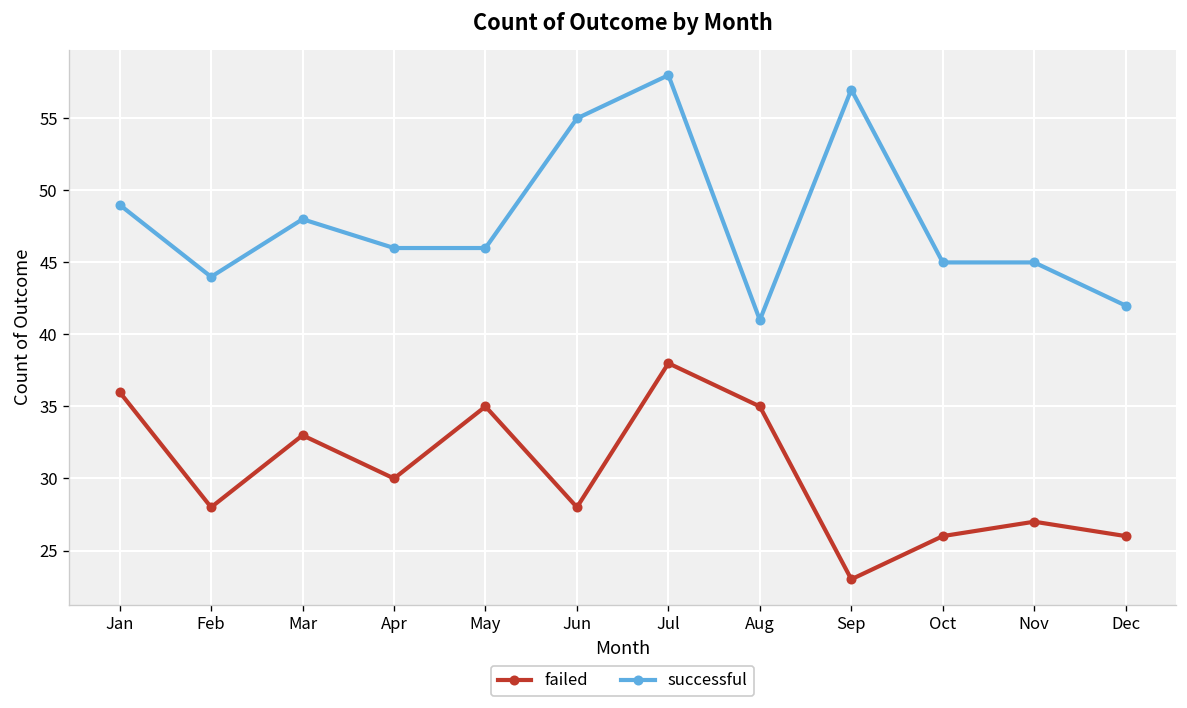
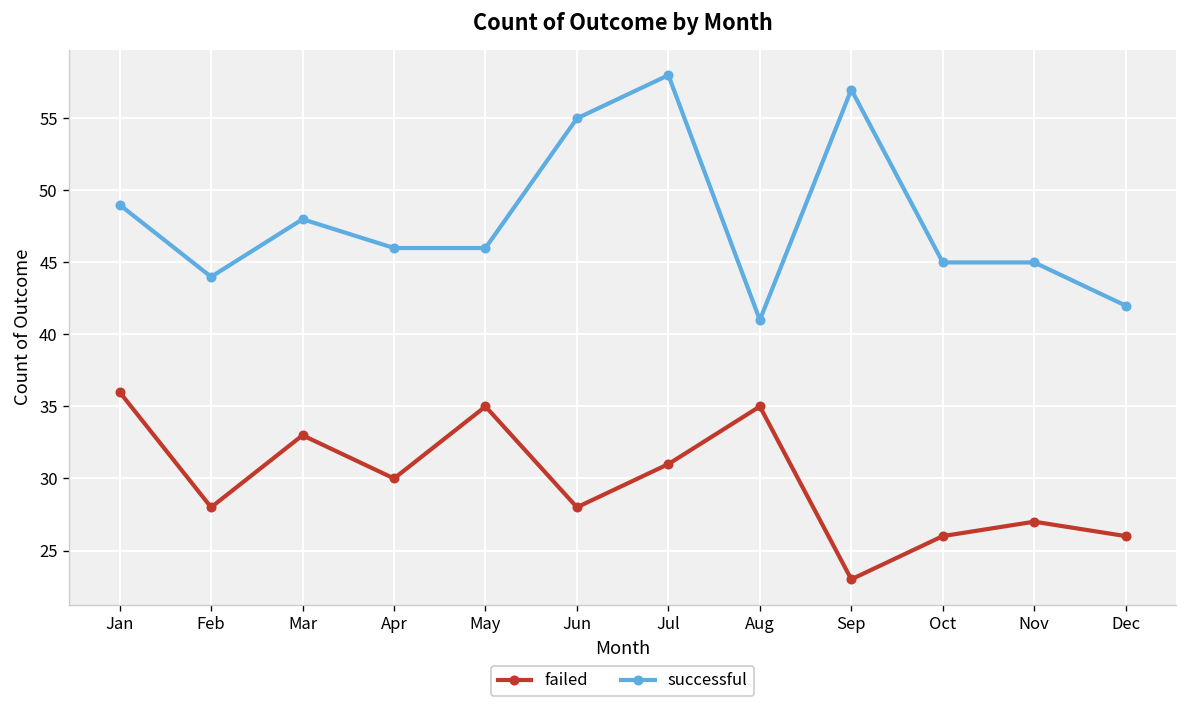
failed, Jul: 38 -> 31
